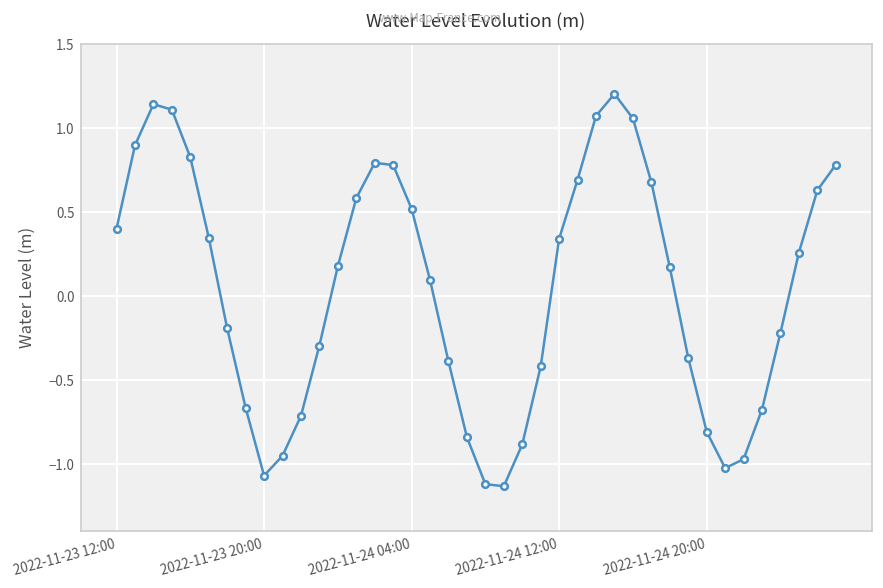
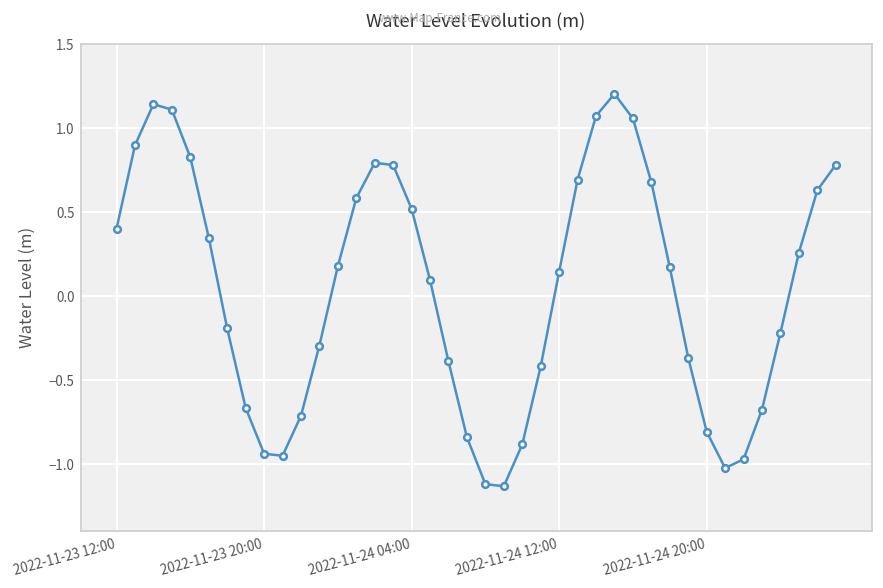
2022-11-23 20:00: -1.07 -> -0.94
2022-11-24 12:00: 0.34 -> 0.15
